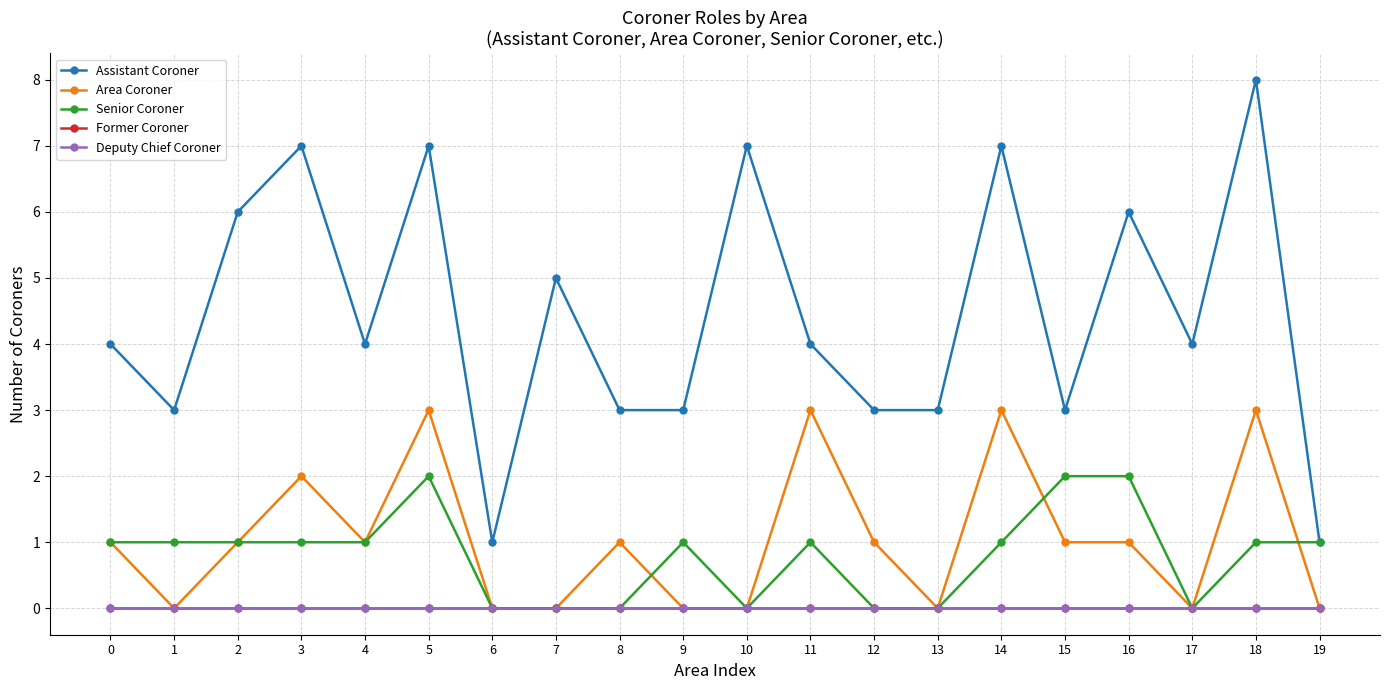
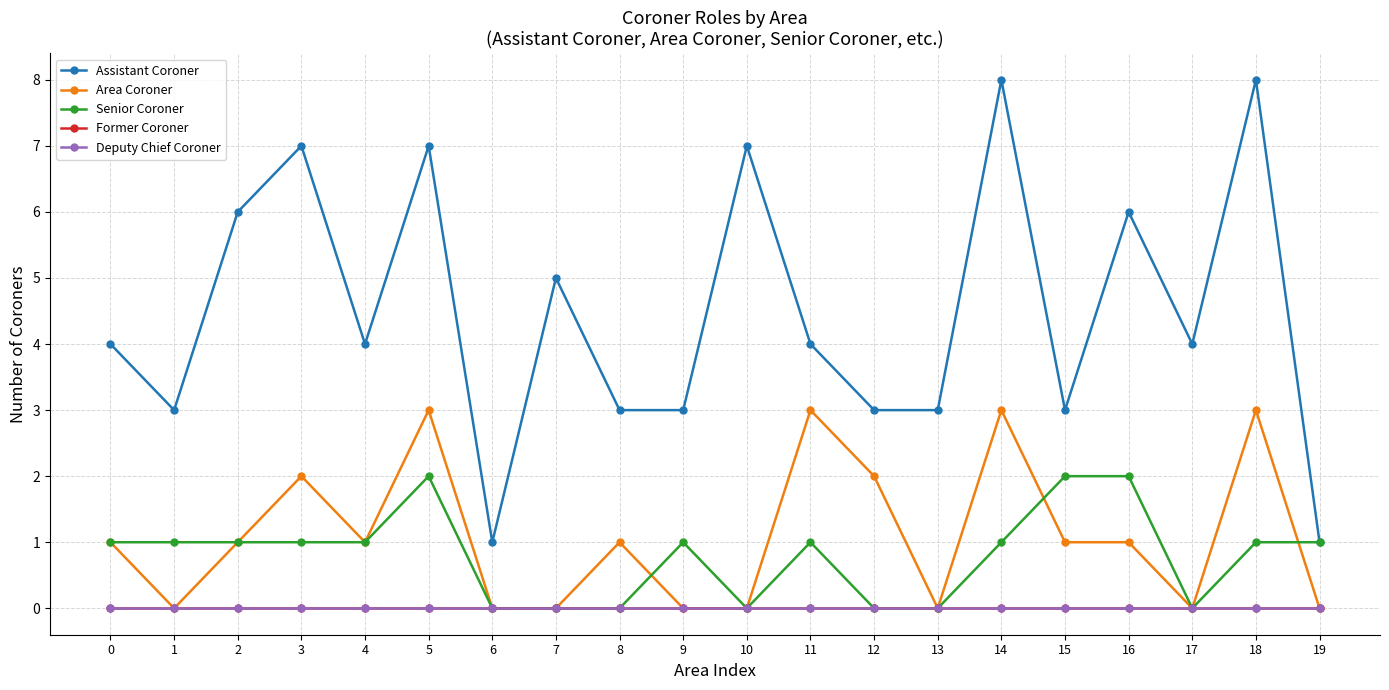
Area Coroner, 12: 1 -> 2
Assistant Coroner, 14: 7 -> 8
